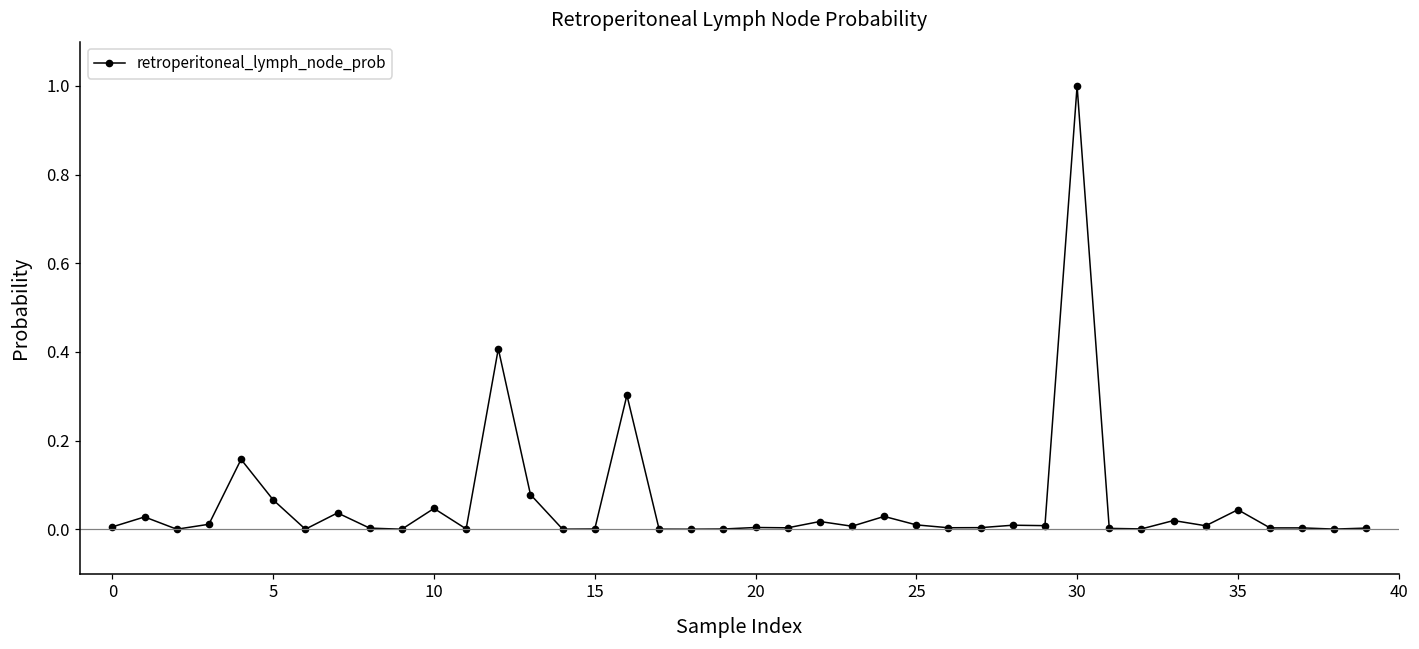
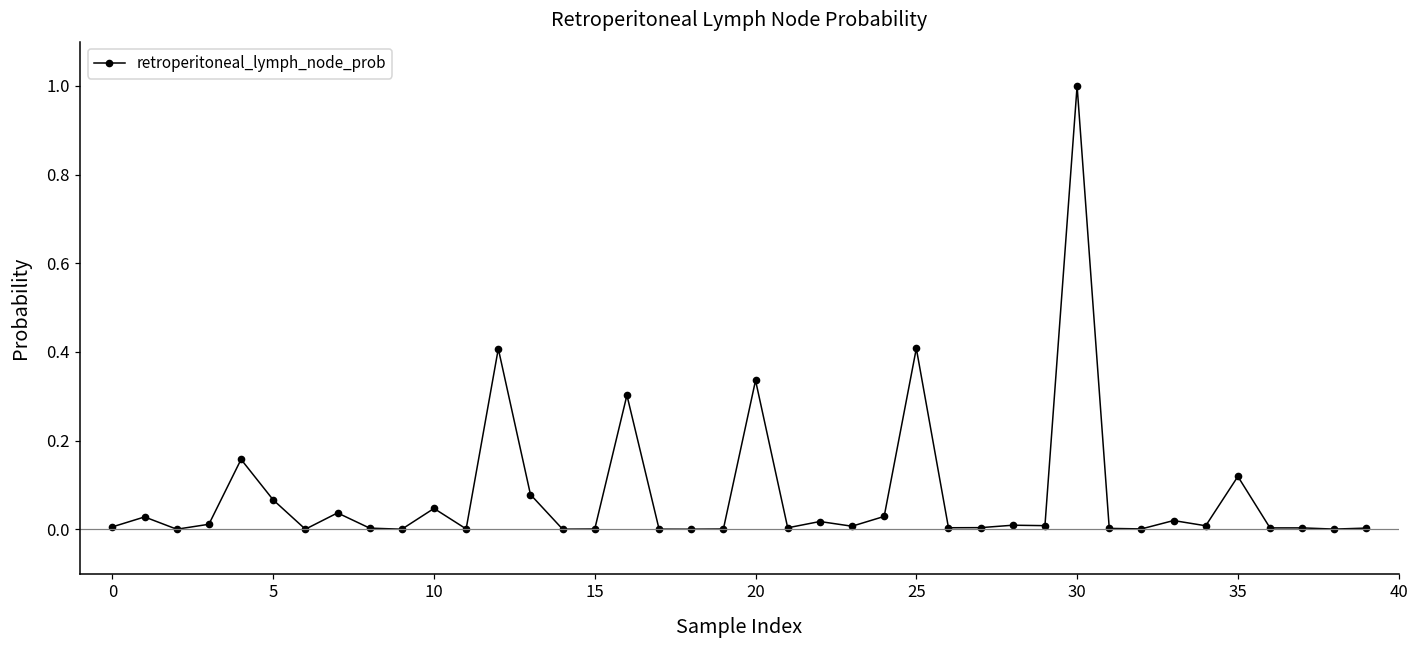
20: 0.00 -> 0.34
25: 0.01 -> 0.41
35: 0.04 -> 0.12
